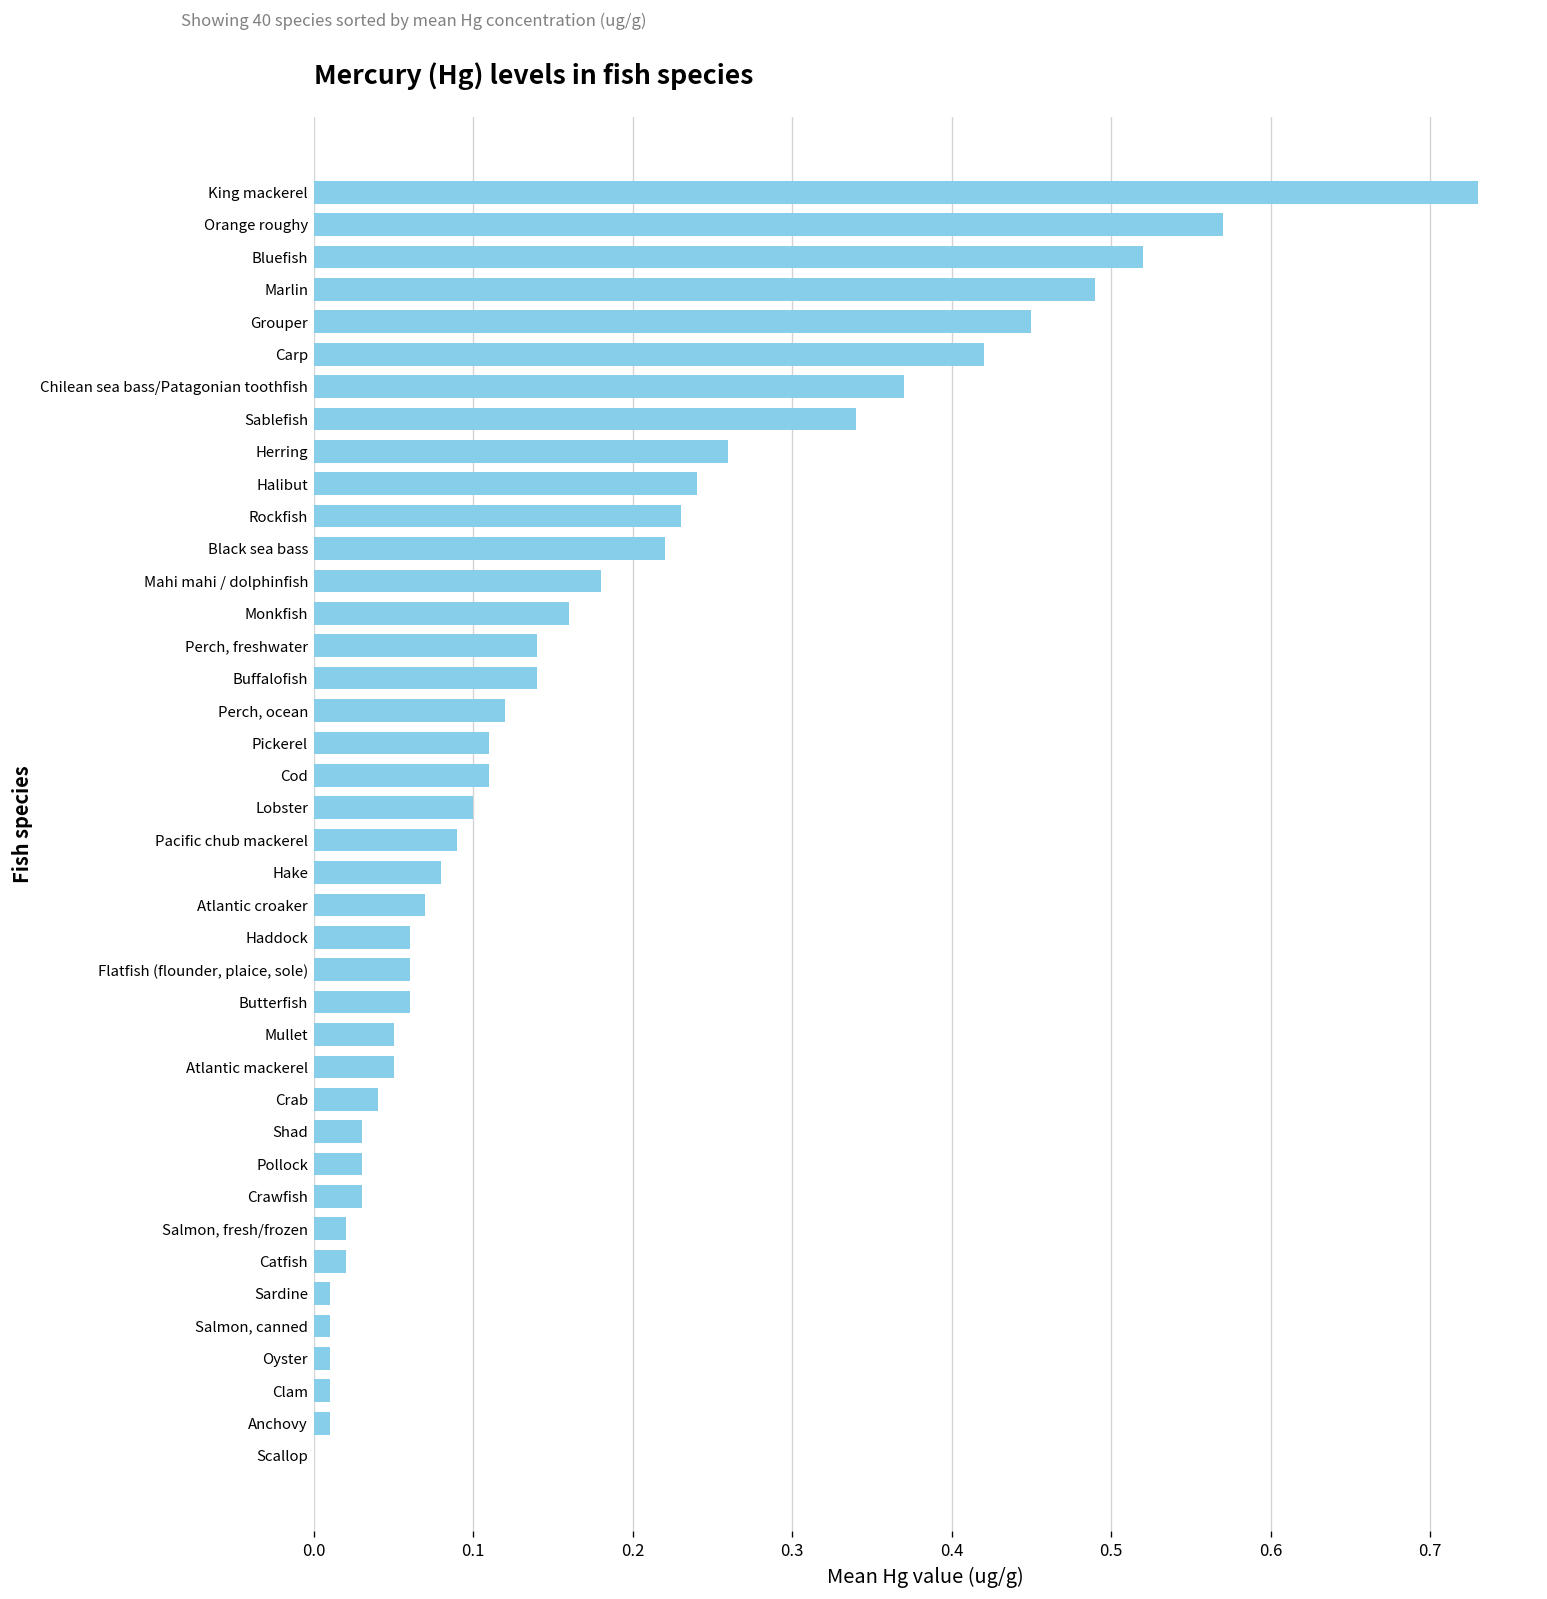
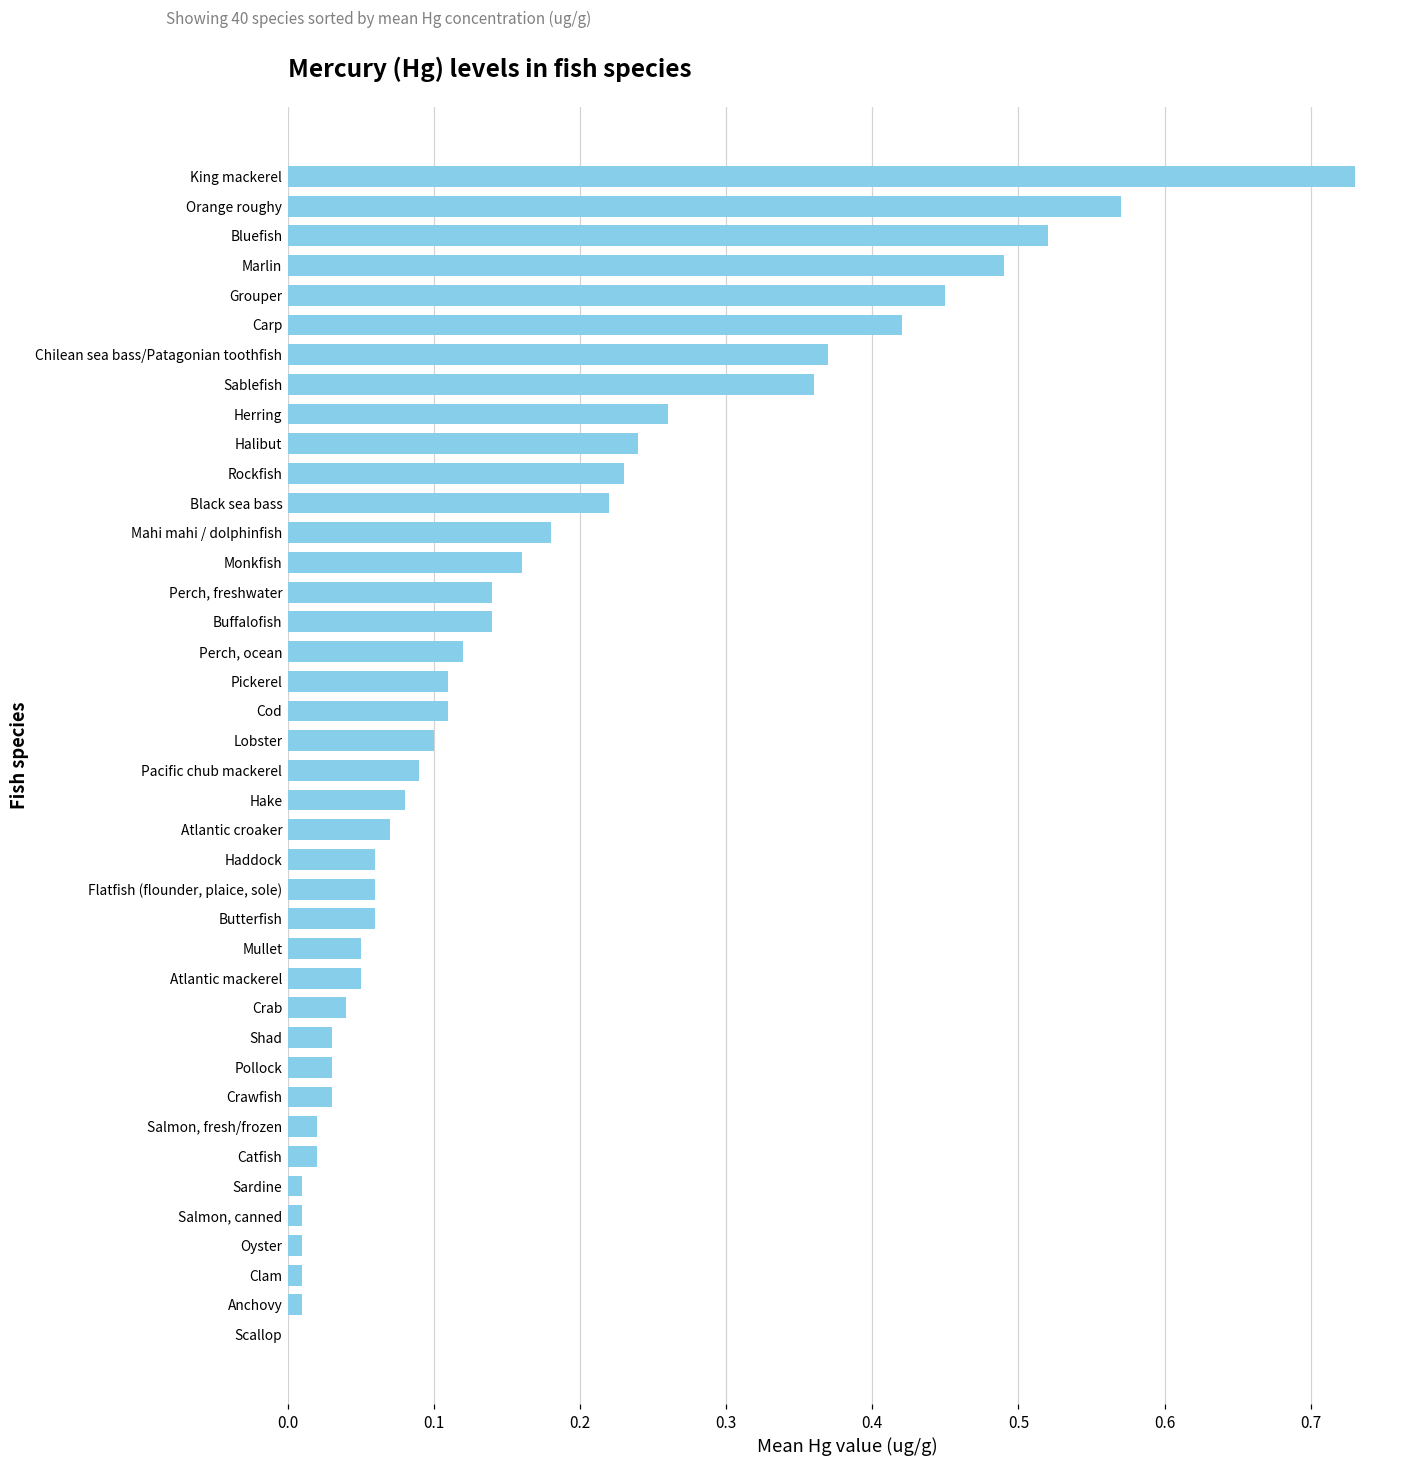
Sablefish: 0.34 -> 0.36
